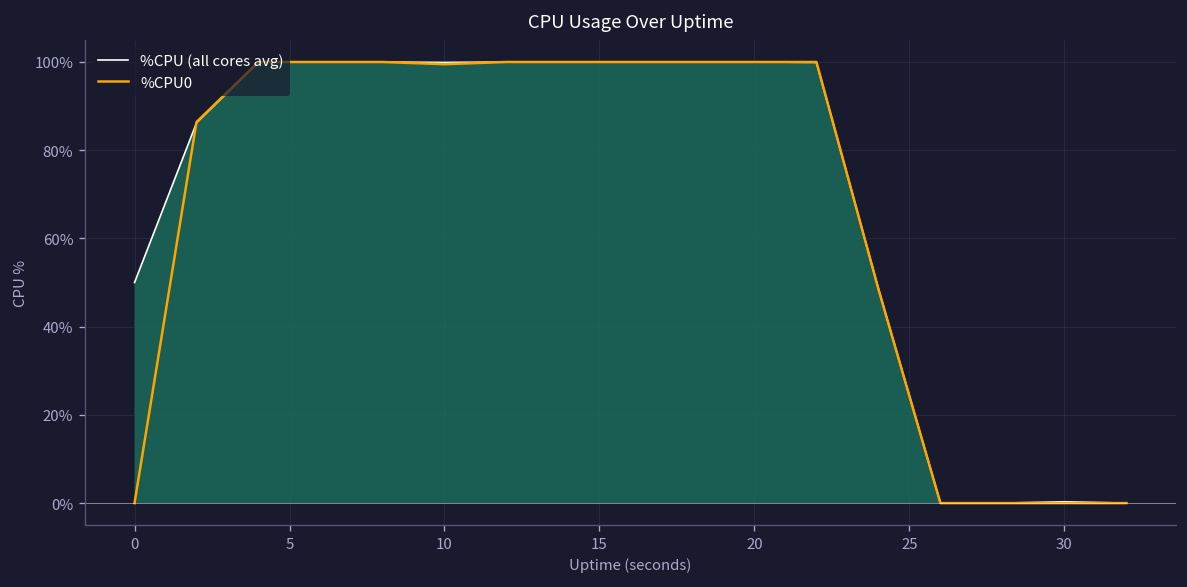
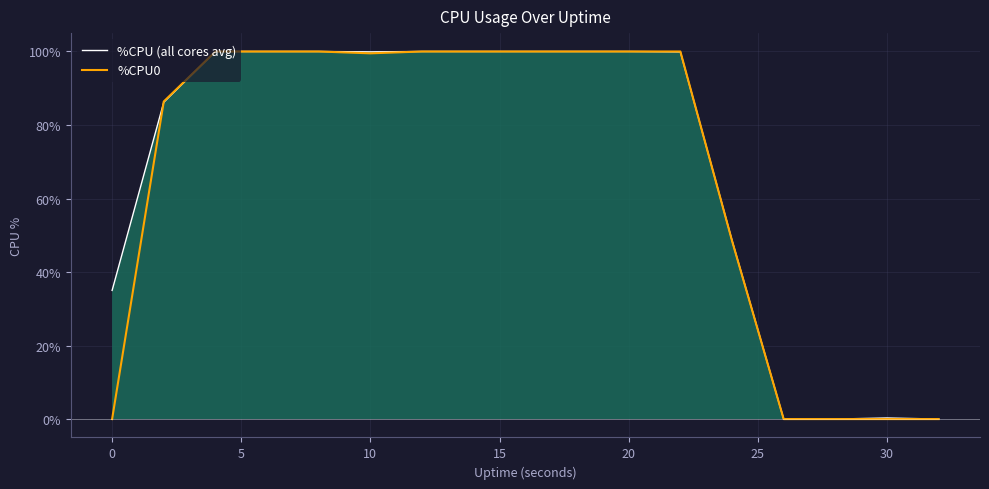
%CPU (all cores avg), 0: 50% -> 35%
